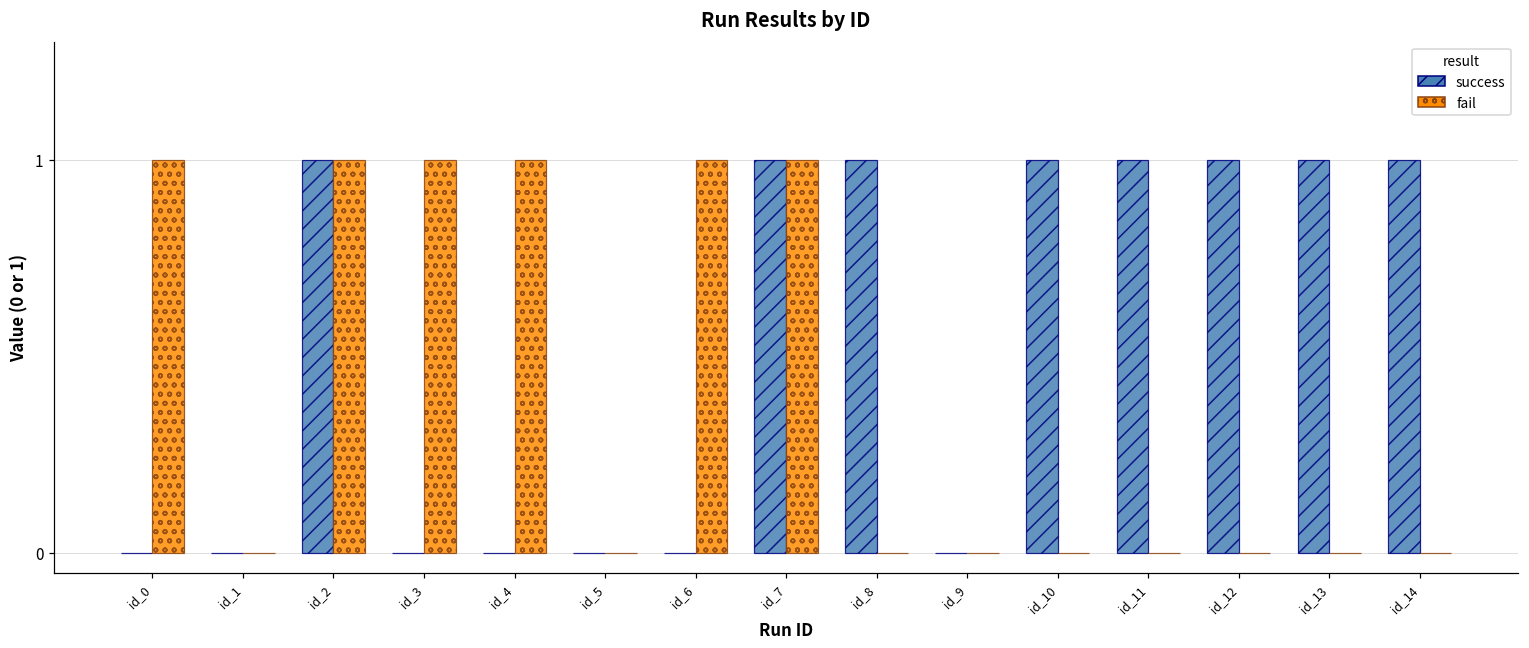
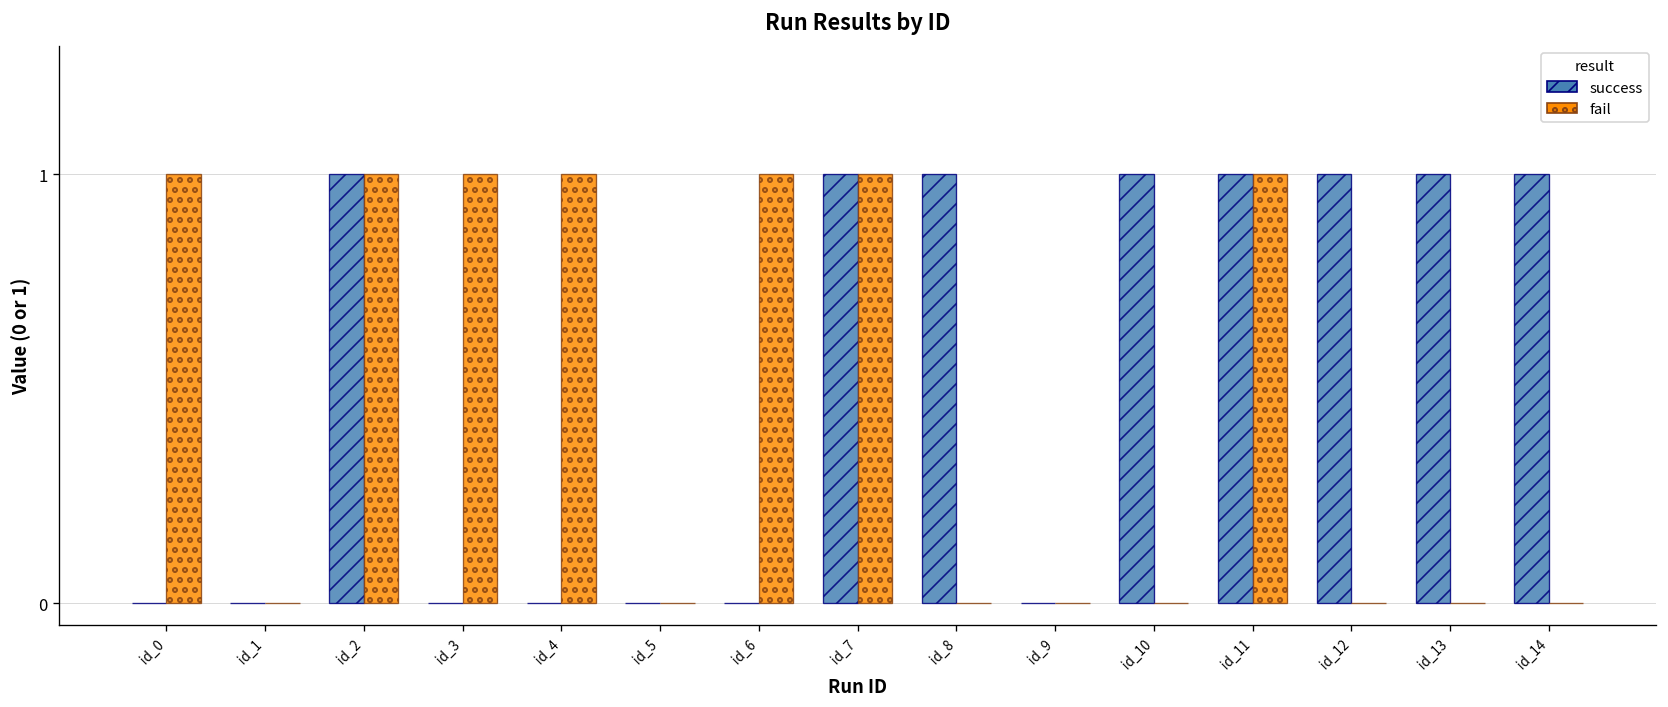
fail, id_11: 0 -> 1
